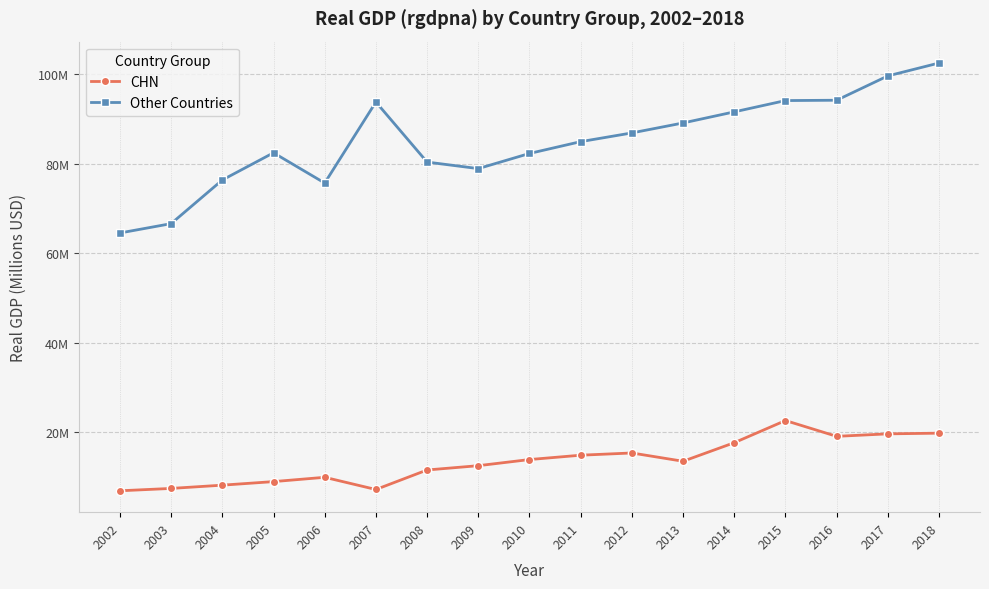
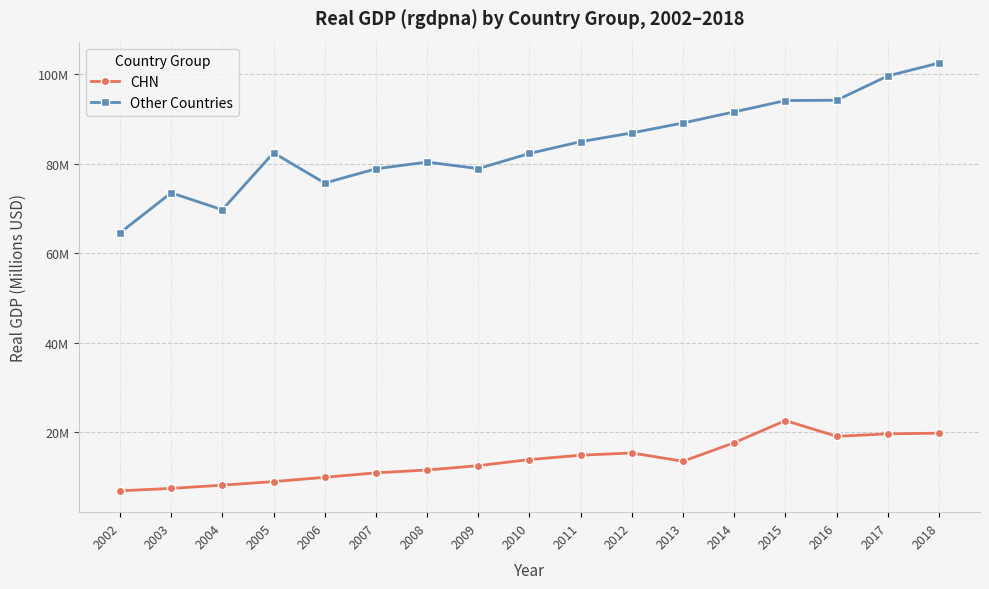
Other Countries, 2003: 67000000 -> 74000000
Other Countries, 2004: 76000000 -> 70000000
CHN, 2007: 7000000 -> 11000000
Other Countries, 2007: 94000000 -> 79000000
